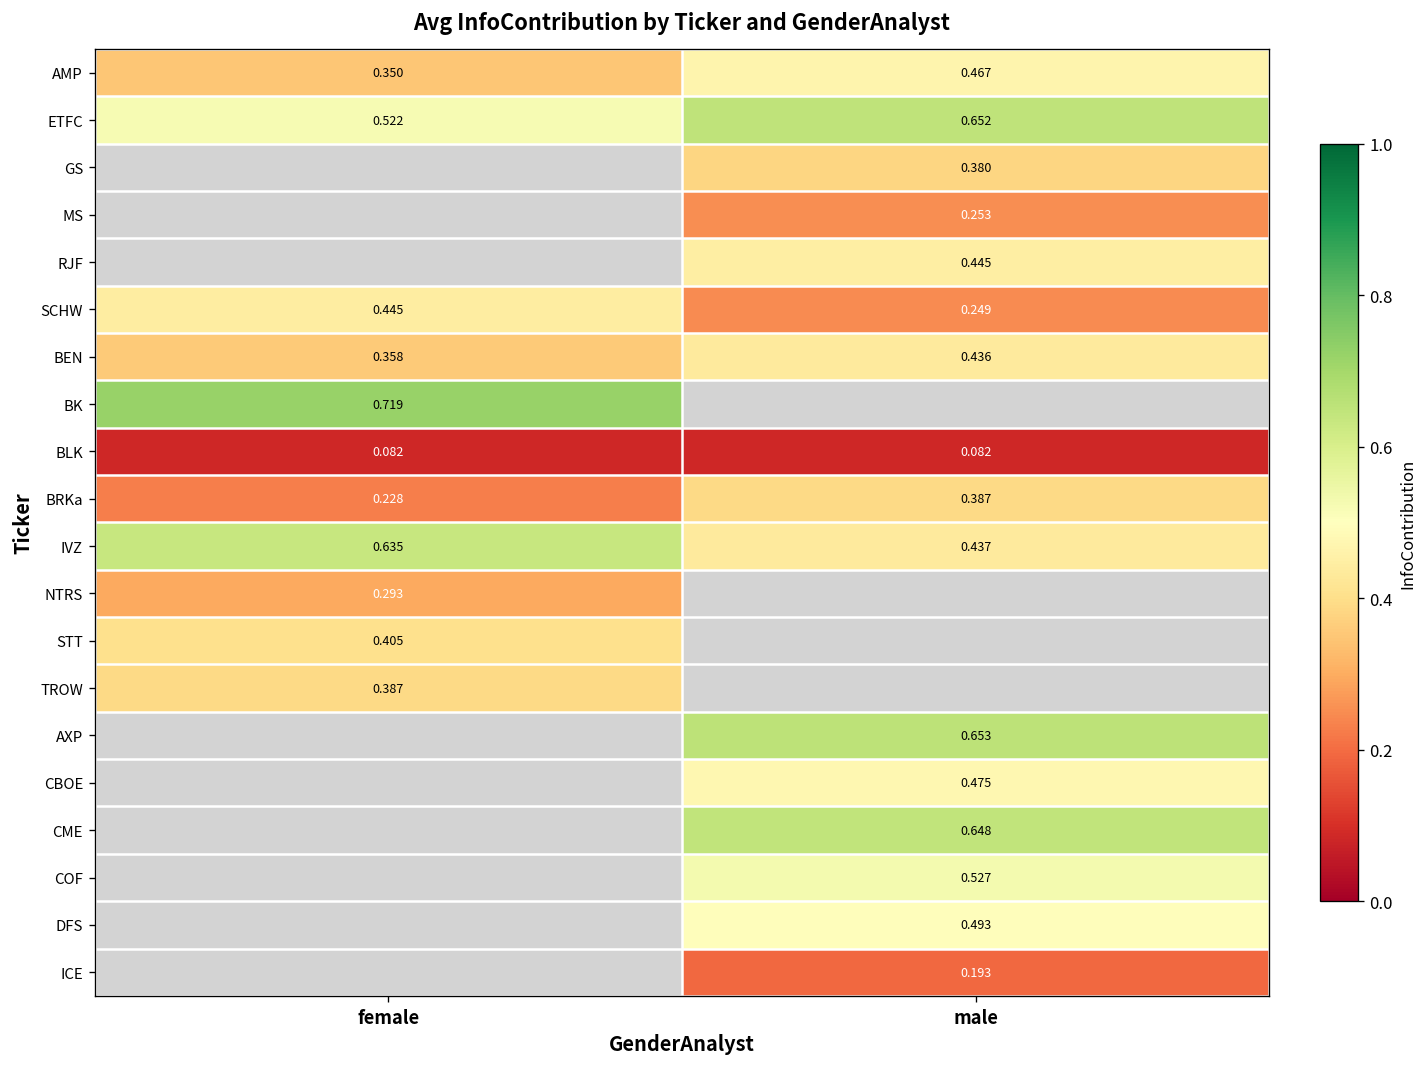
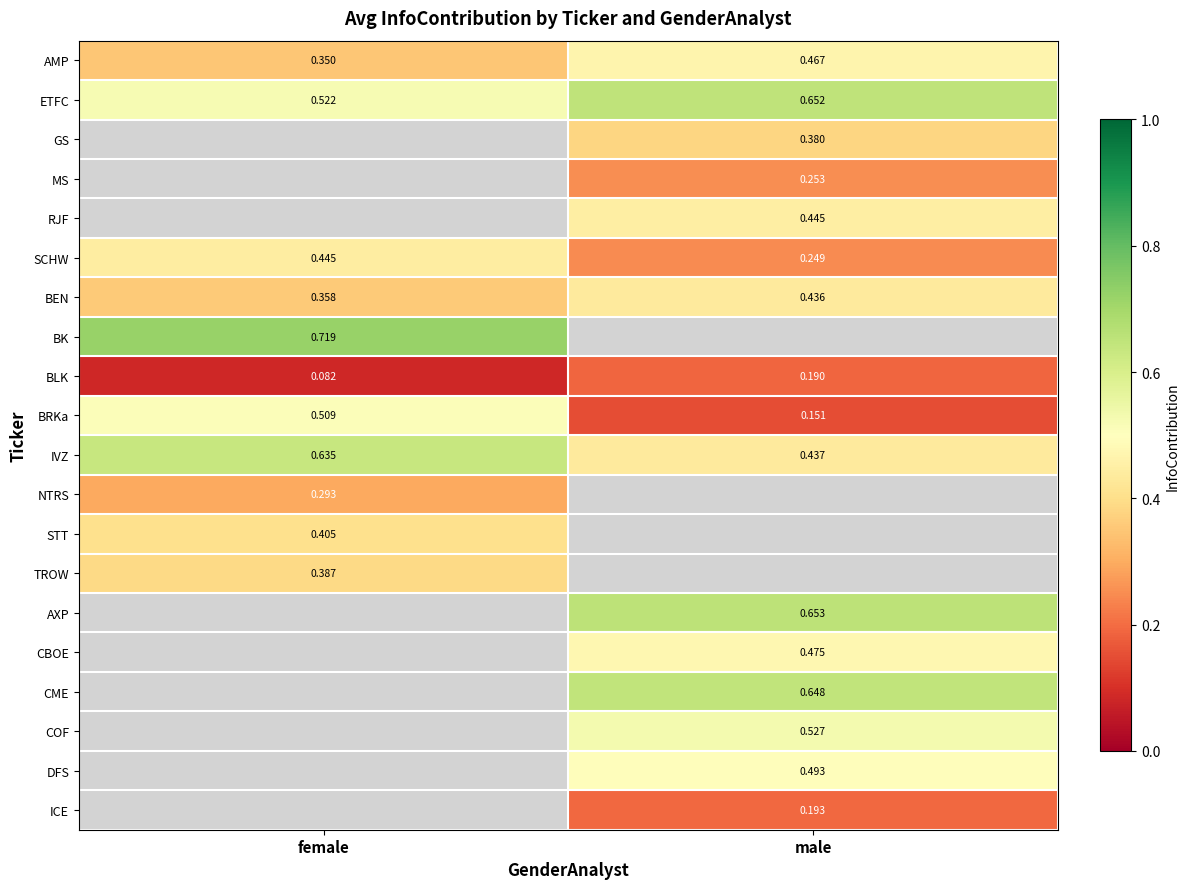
BLK, male: 0.082 -> 0.190
BRKa, female: 0.228 -> 0.509
BRKa, male: 0.387 -> 0.151
